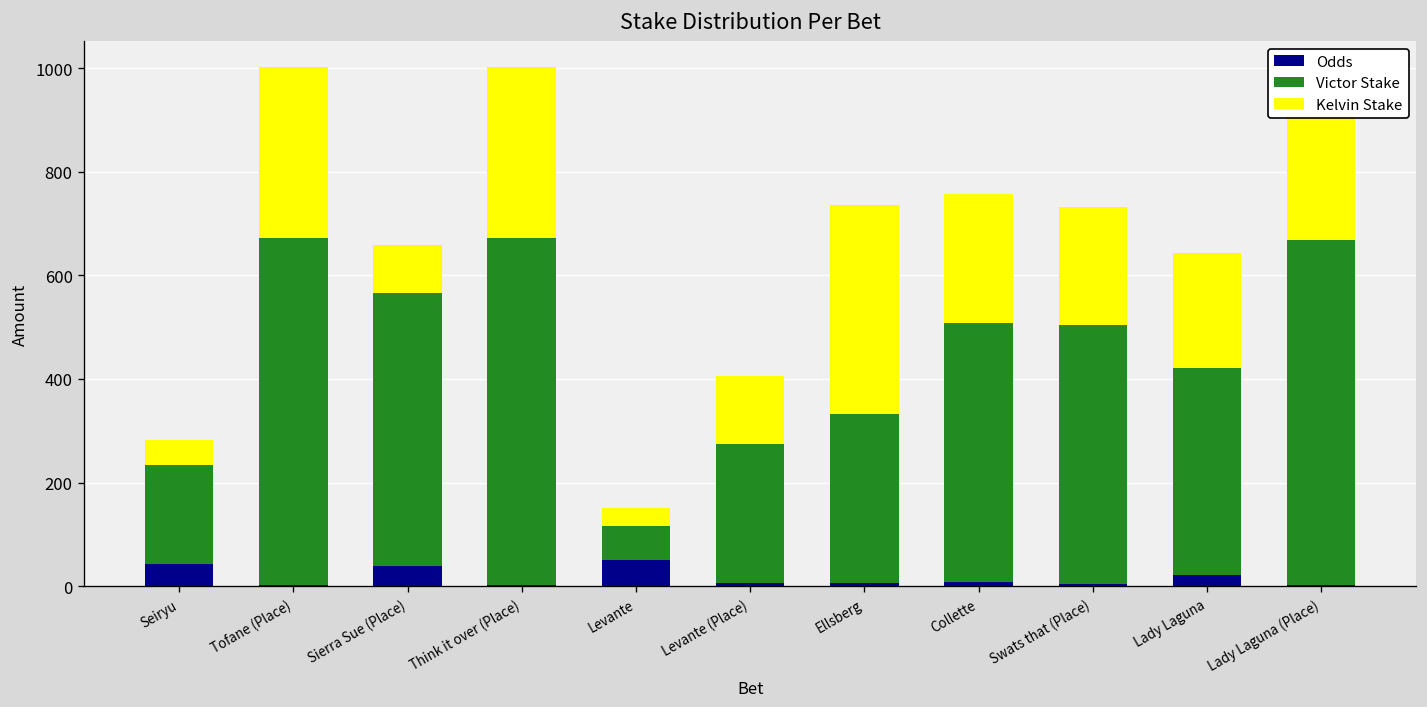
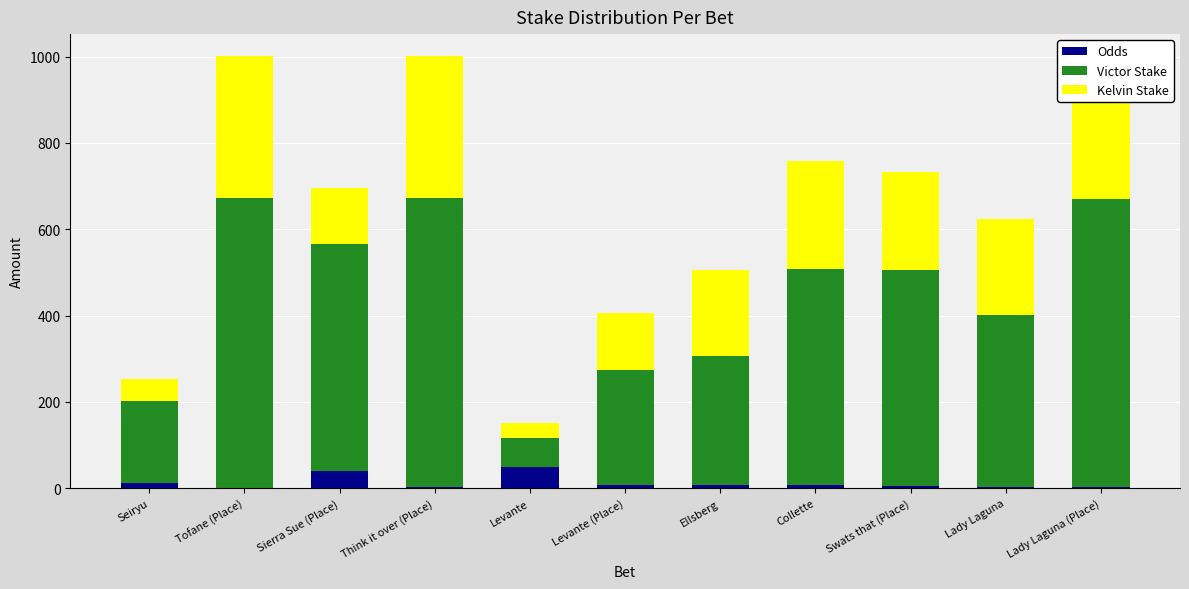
Odds, Seiryu: 40 -> 10
Kelvin Stake, Sierra Sue (Place): 90 -> 130
Victor Stake, Ellsberg: 330 -> 300
Kelvin Stake, Ellsberg: 400 -> 200
Odds, Lady Laguna: 20 -> 0
